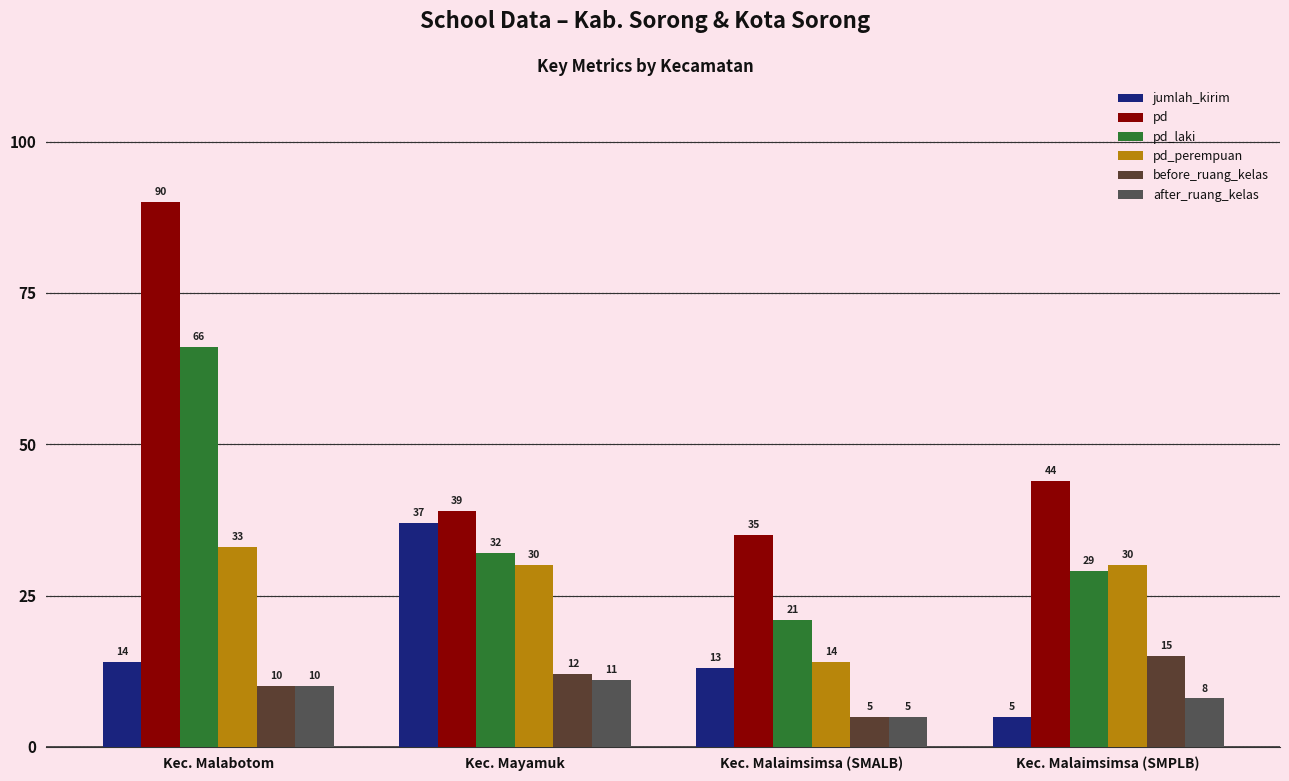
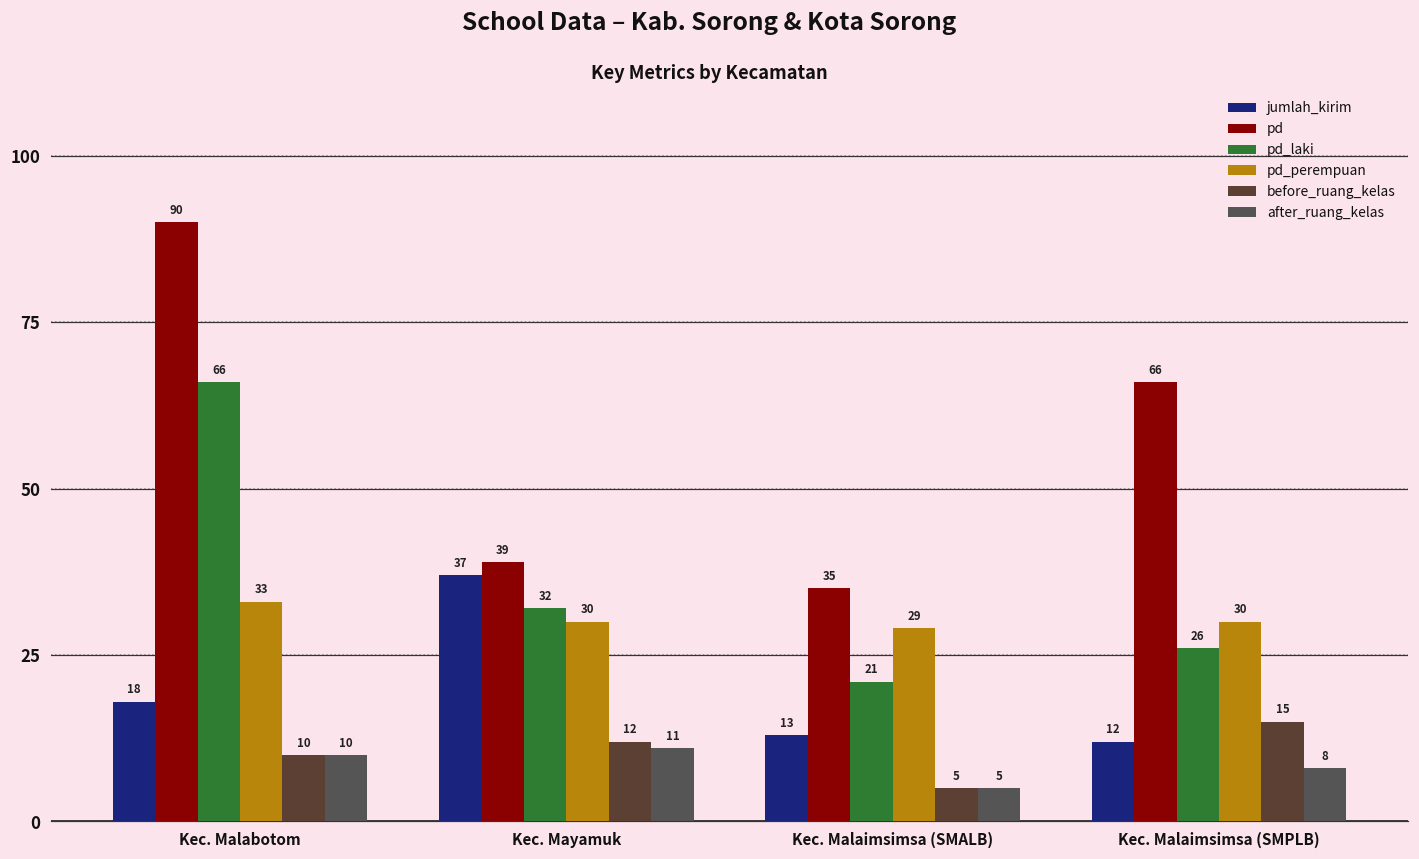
jumlah_kirim, Kec. Malabotom: 14 -> 18
pd_perempuan, Kec. Malaimsimsa (SMALB): 14 -> 29
jumlah_kirim, Kec. Malaimsimsa (SMPLB): 5 -> 12
pd, Kec. Malaimsimsa (SMPLB): 44 -> 66
pd_laki, Kec. Malaimsimsa (SMPLB): 29 -> 26
